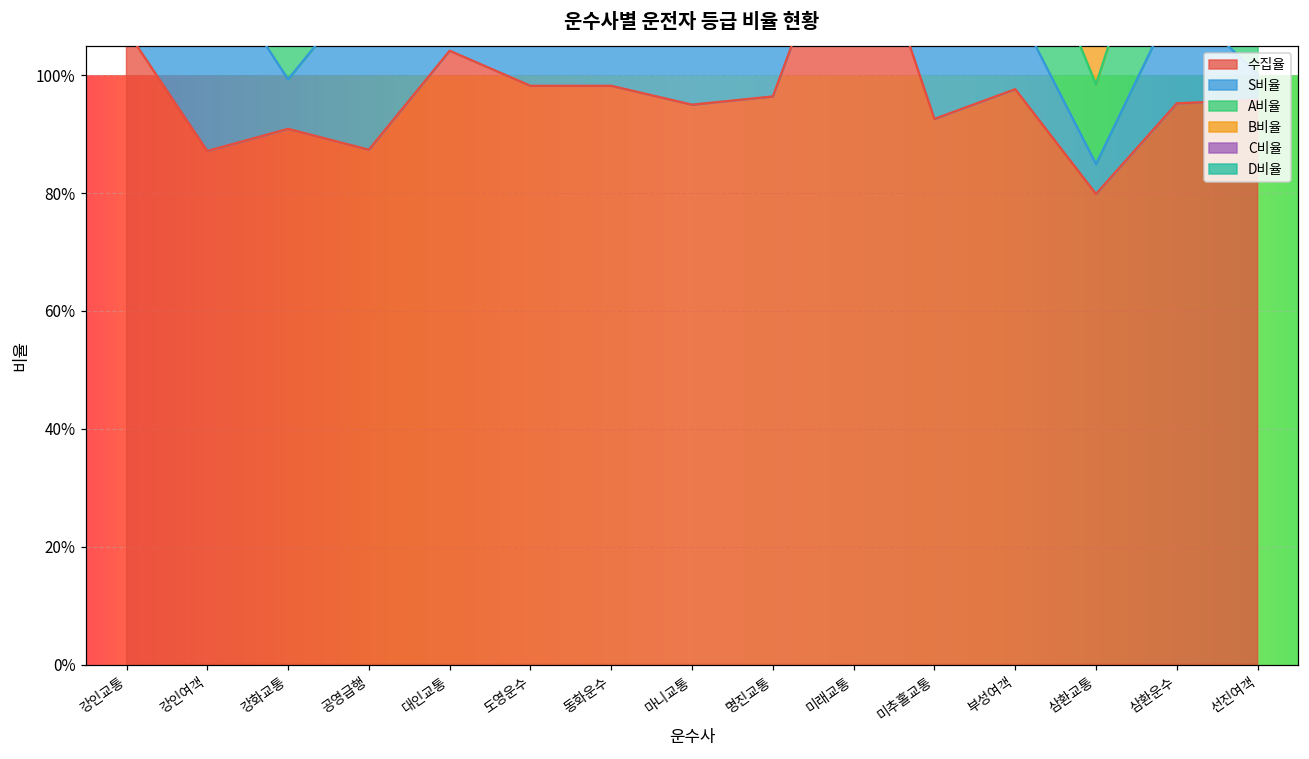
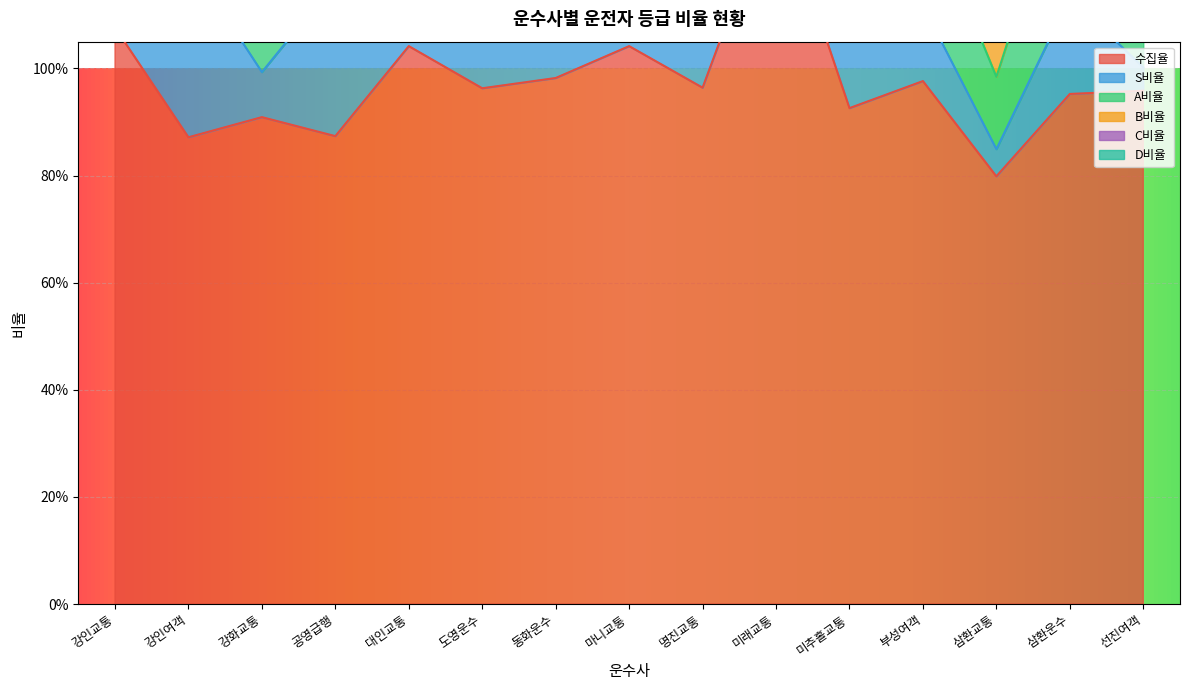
수집율, 도영운수: 98% -> 96%
수집율, 마니교통: 95% -> 104%
